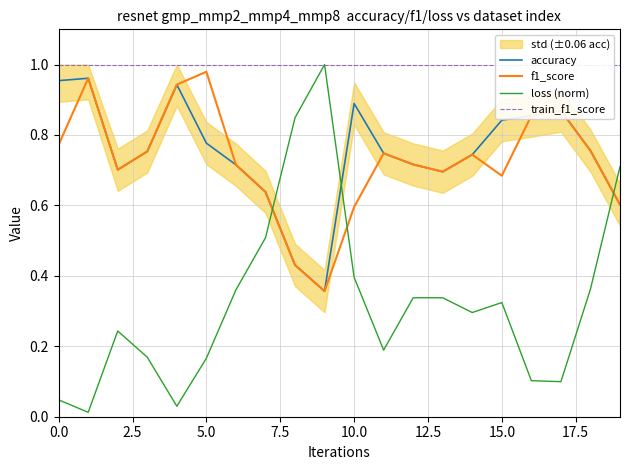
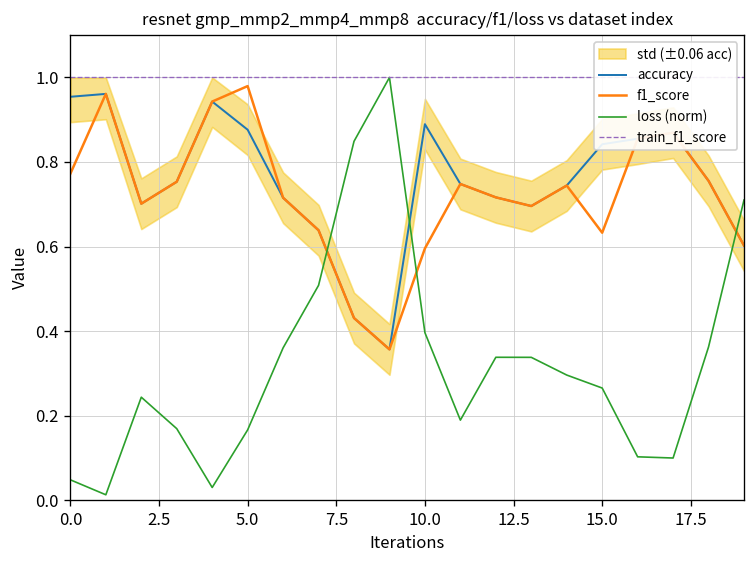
accuracy, 5.0: 0.78 -> 0.88
f1_score, 15.0: 0.68 -> 0.63
loss (norm), 15.0: 0.32 -> 0.27
